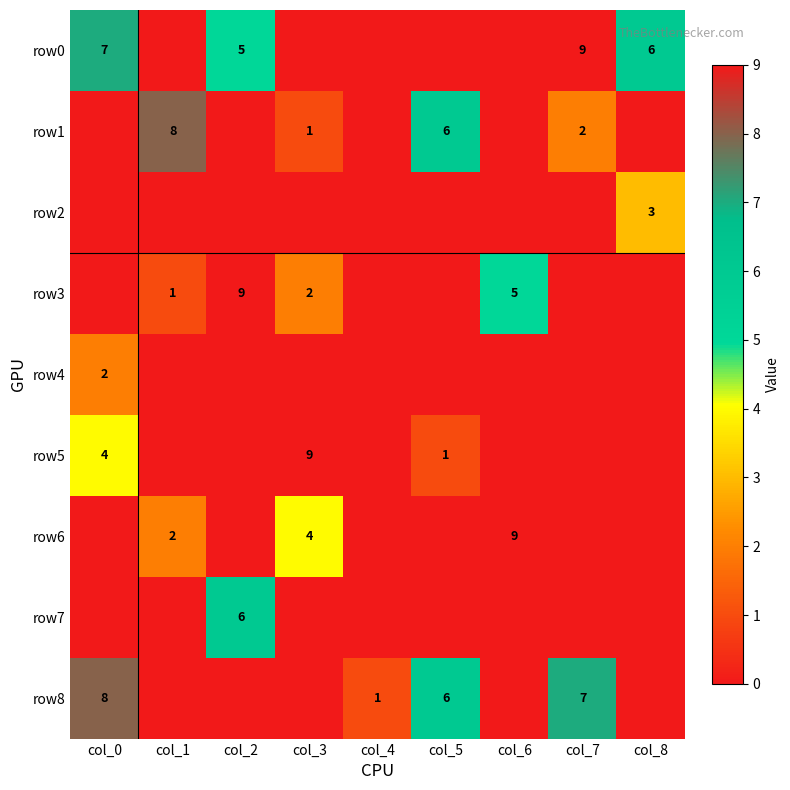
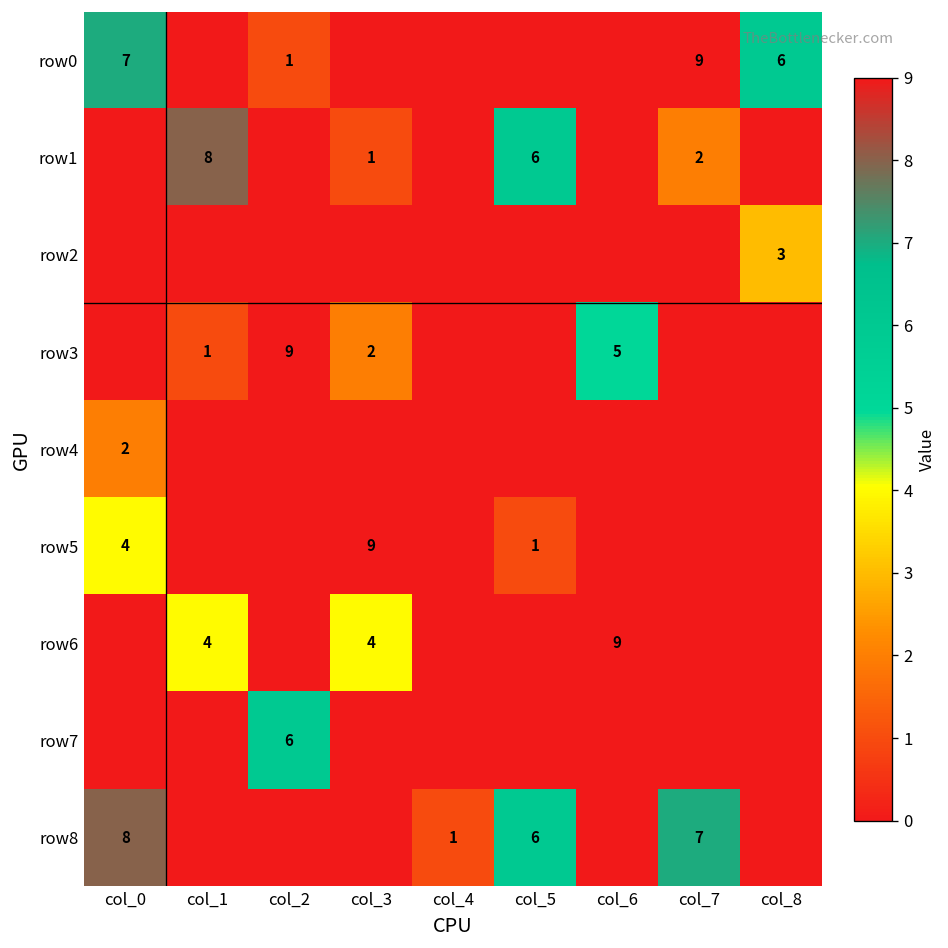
row0, col_2: 5 -> 1
row6, col_1: 2 -> 4
